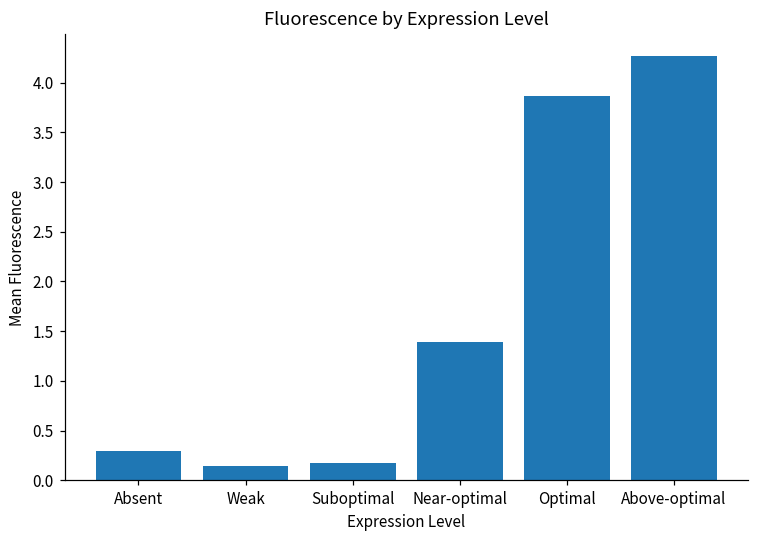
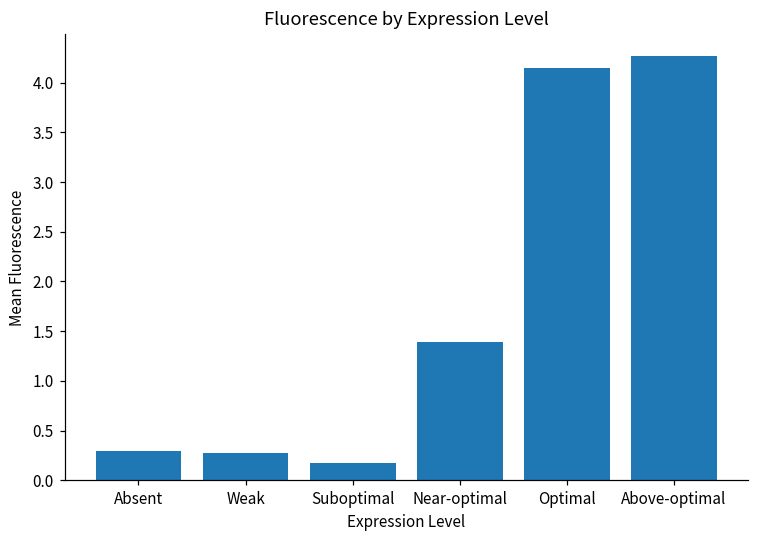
Weak: 0.1 -> 0.3
Optimal: 3.9 -> 4.2
